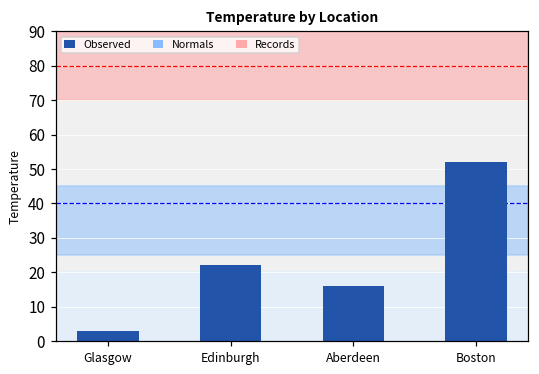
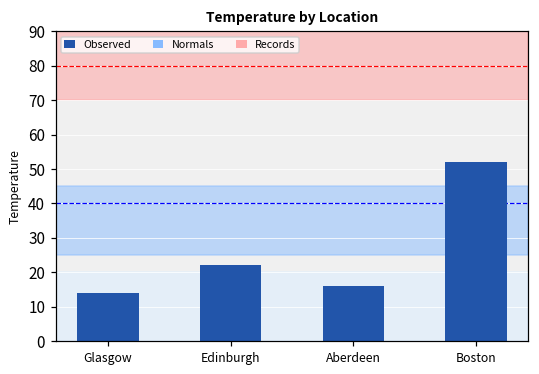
Glasgow: 3 -> 14
